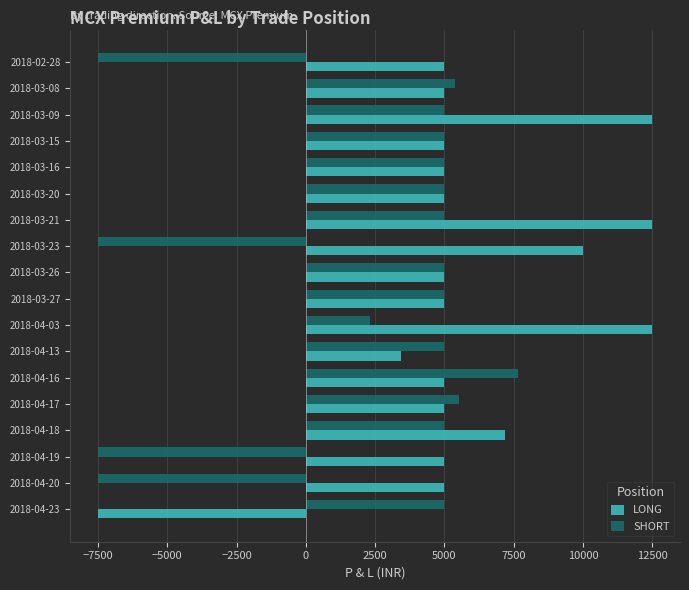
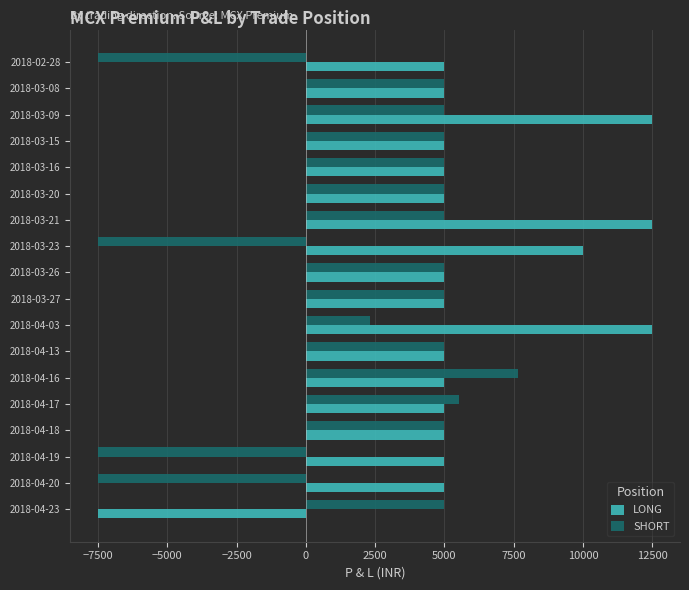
SHORT, 2018-03-08: 5400 -> 5000
LONG, 2018-04-13: 3400 -> 5000
LONG, 2018-04-18: 7200 -> 5000
